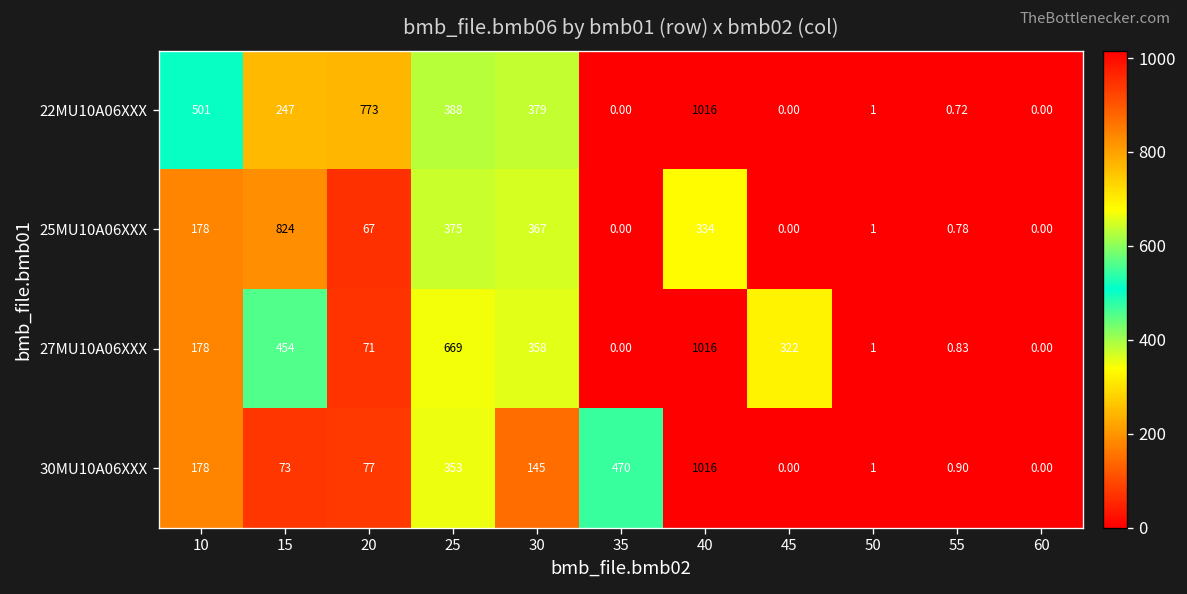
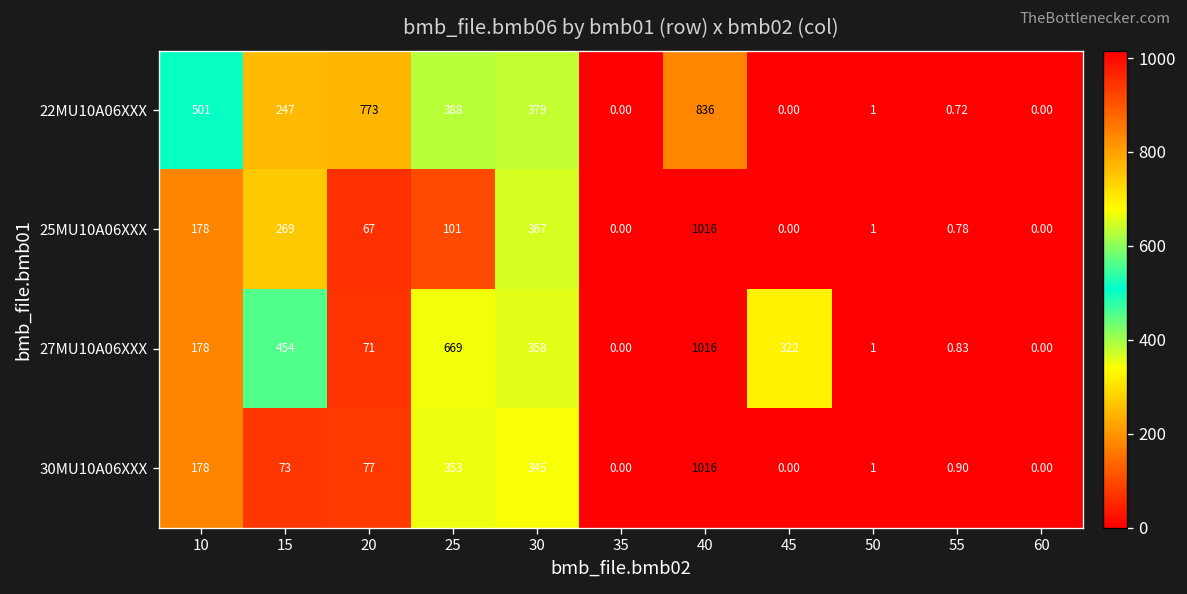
22MU10A06XXX, 40: 1016 -> 836
25MU10A06XXX, 15: 824 -> 269
25MU10A06XXX, 25: 375 -> 101
25MU10A06XXX, 40: 334 -> 1016
30MU10A06XXX, 30: 145 -> 345
30MU10A06XXX, 35: 470 -> 0.00
